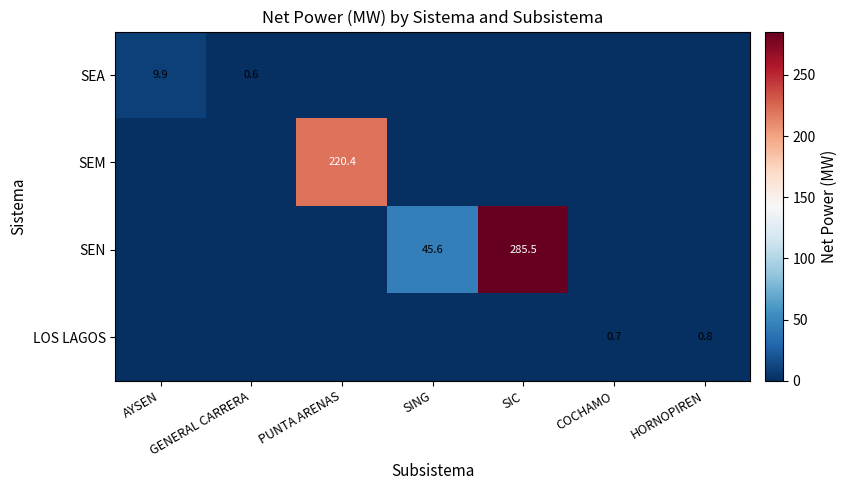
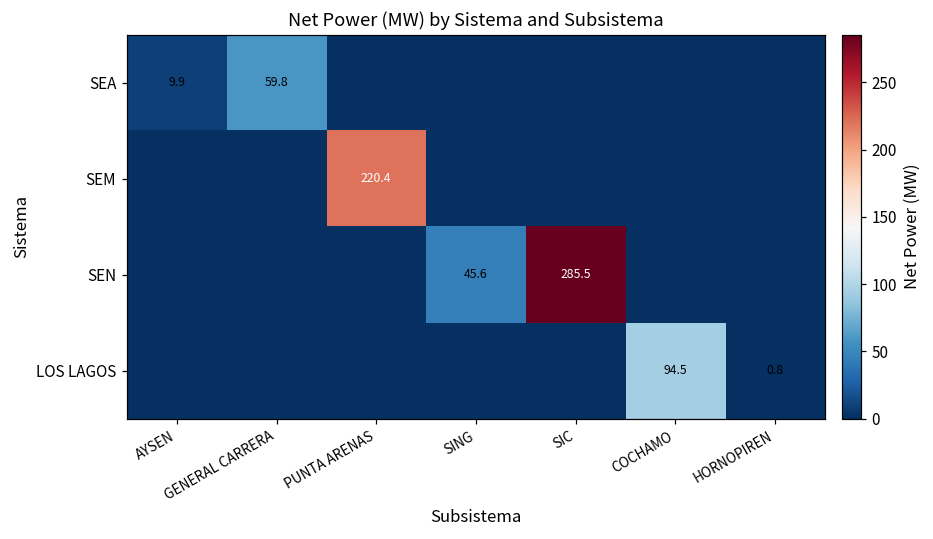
SEA, GENERAL CARRERA: 0.6 -> 59.8
LOS LAGOS, COCHAMO: 0.7 -> 94.5
